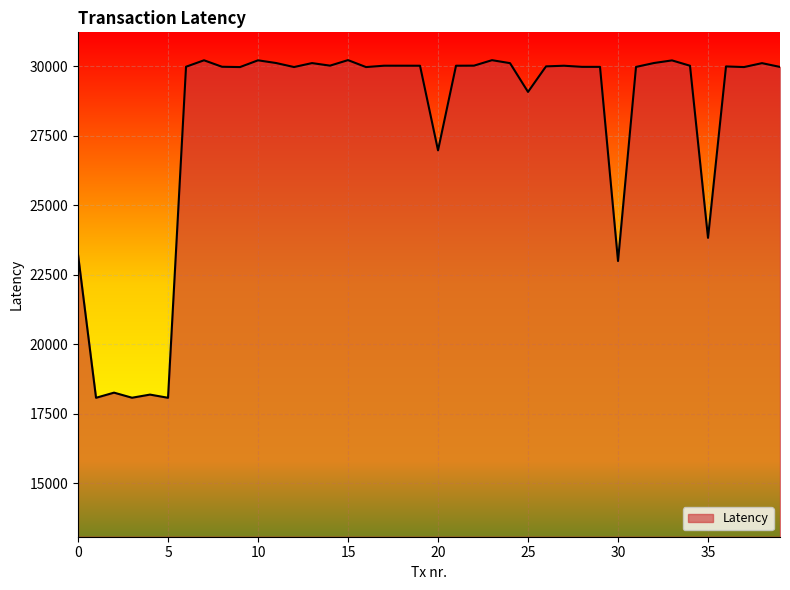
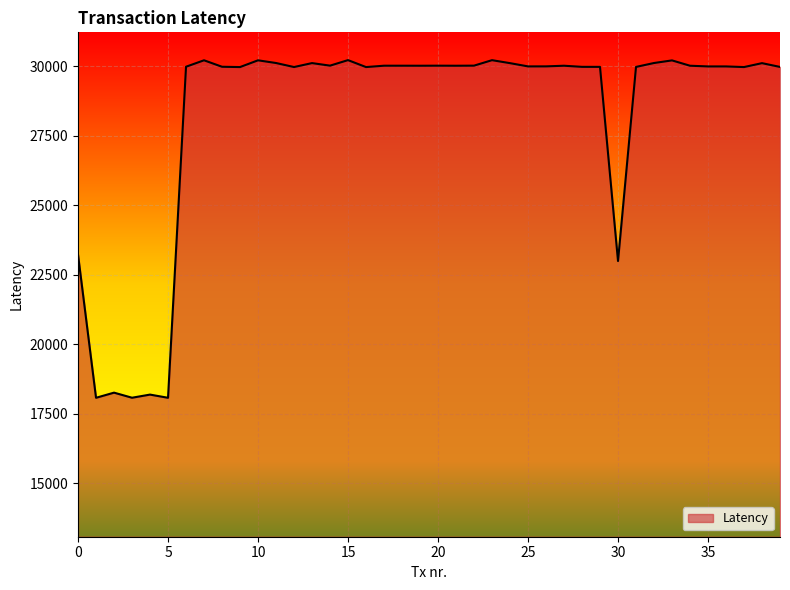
20: 27000 -> 30000
25: 29100 -> 30000
35: 23800 -> 30000
